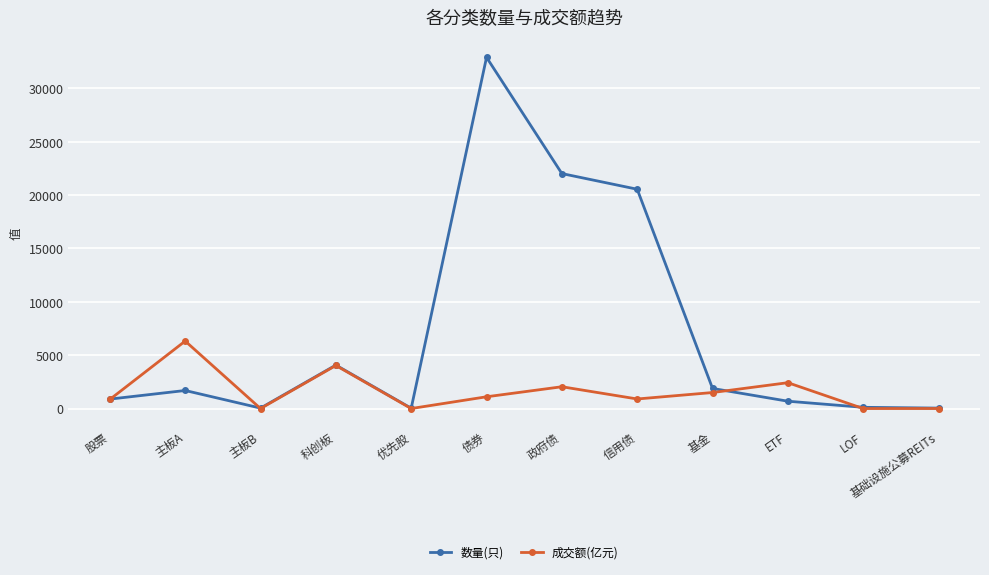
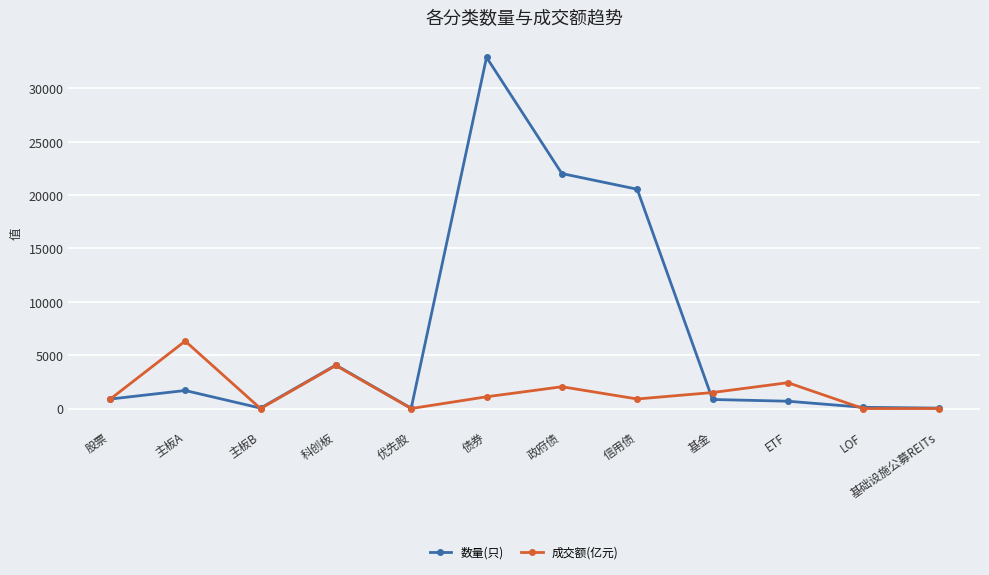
数量(只), 基金: 1900 -> 900
